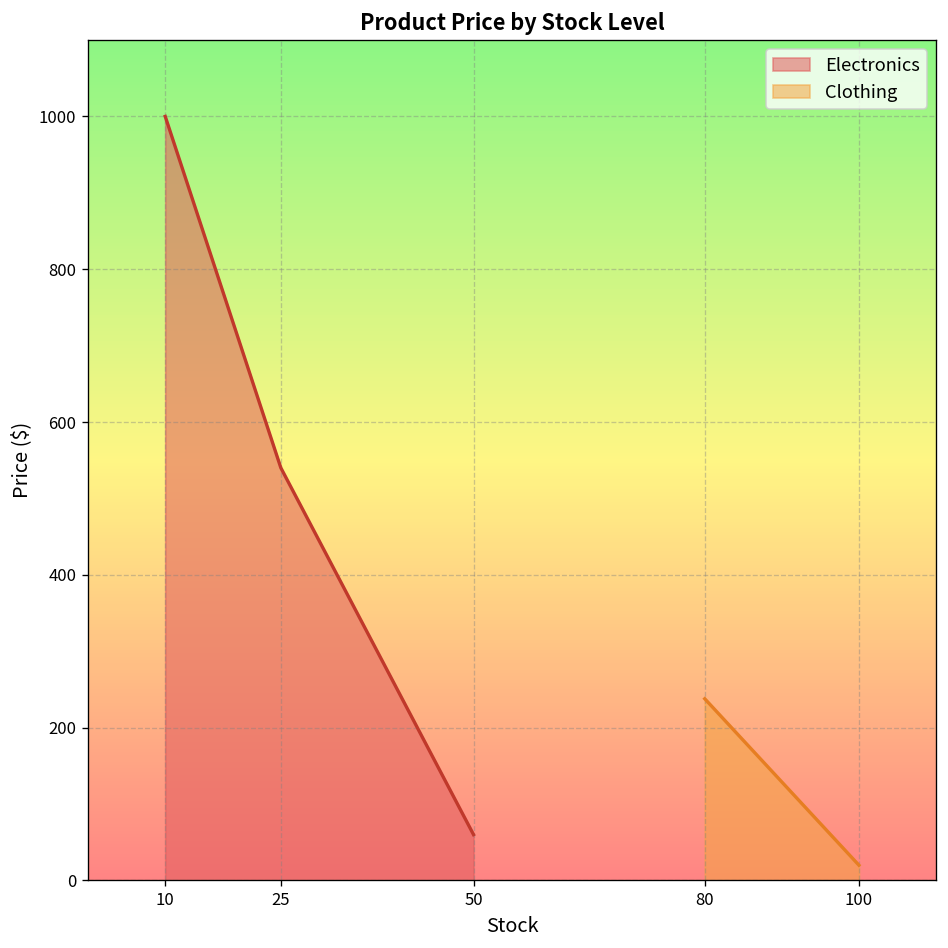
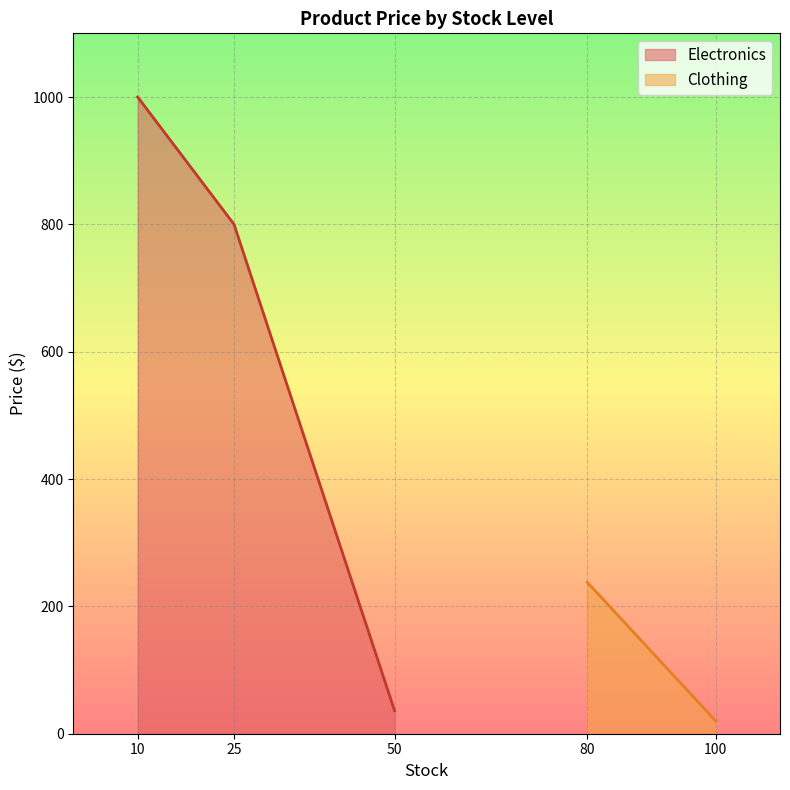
Electronics, 25: 540 -> 800
Electronics, 50: 60 -> 40
